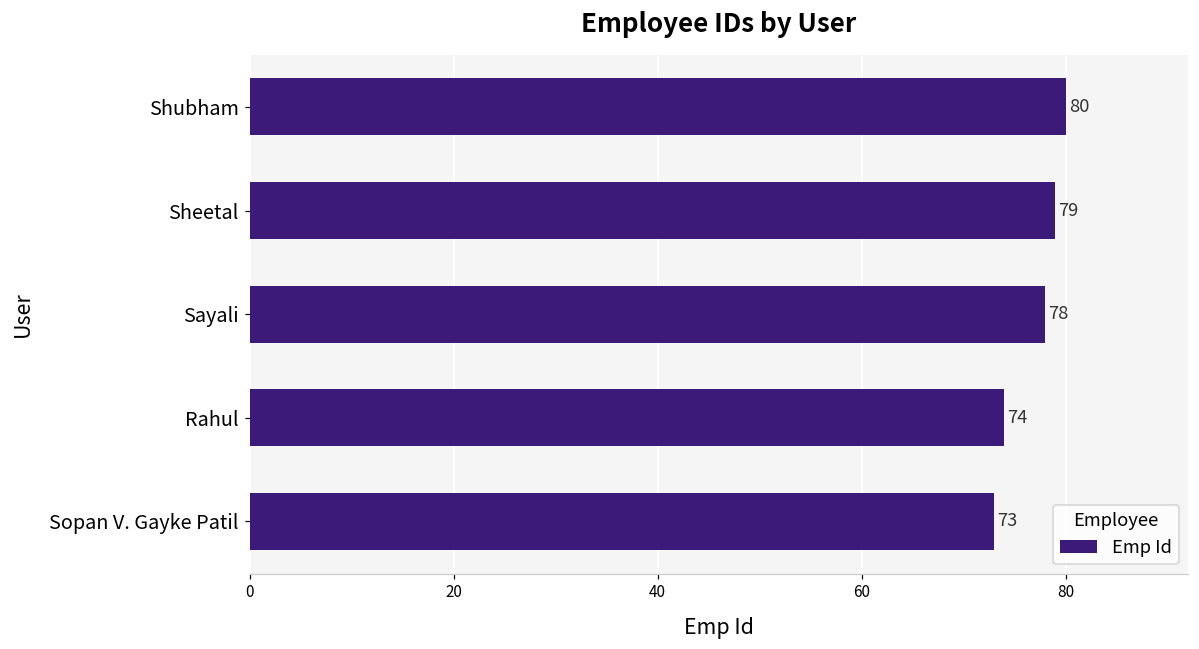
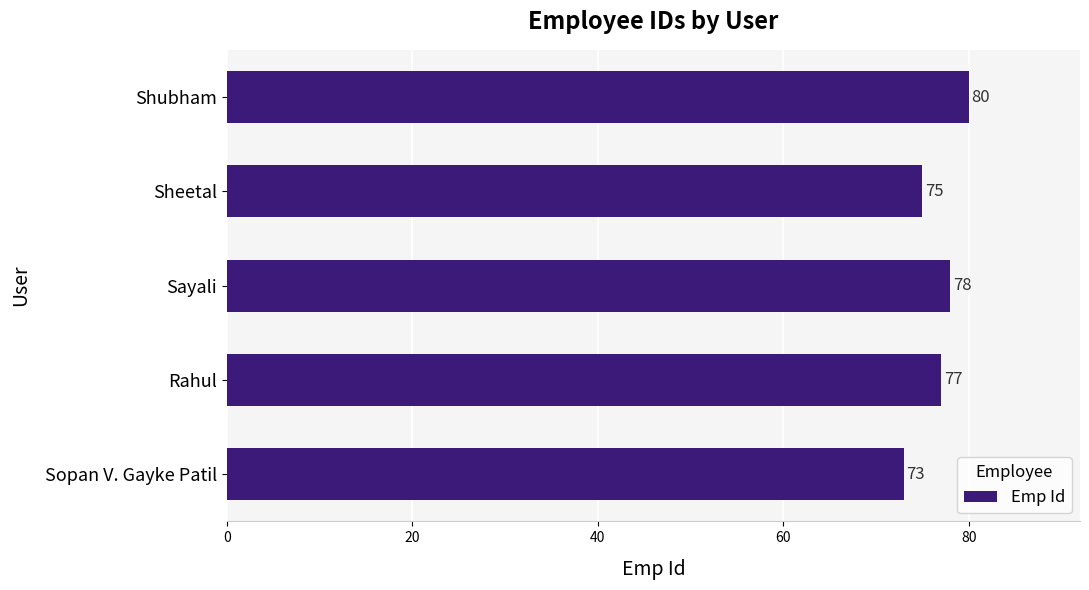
Sheetal: 79 -> 75
Rahul: 74 -> 77
